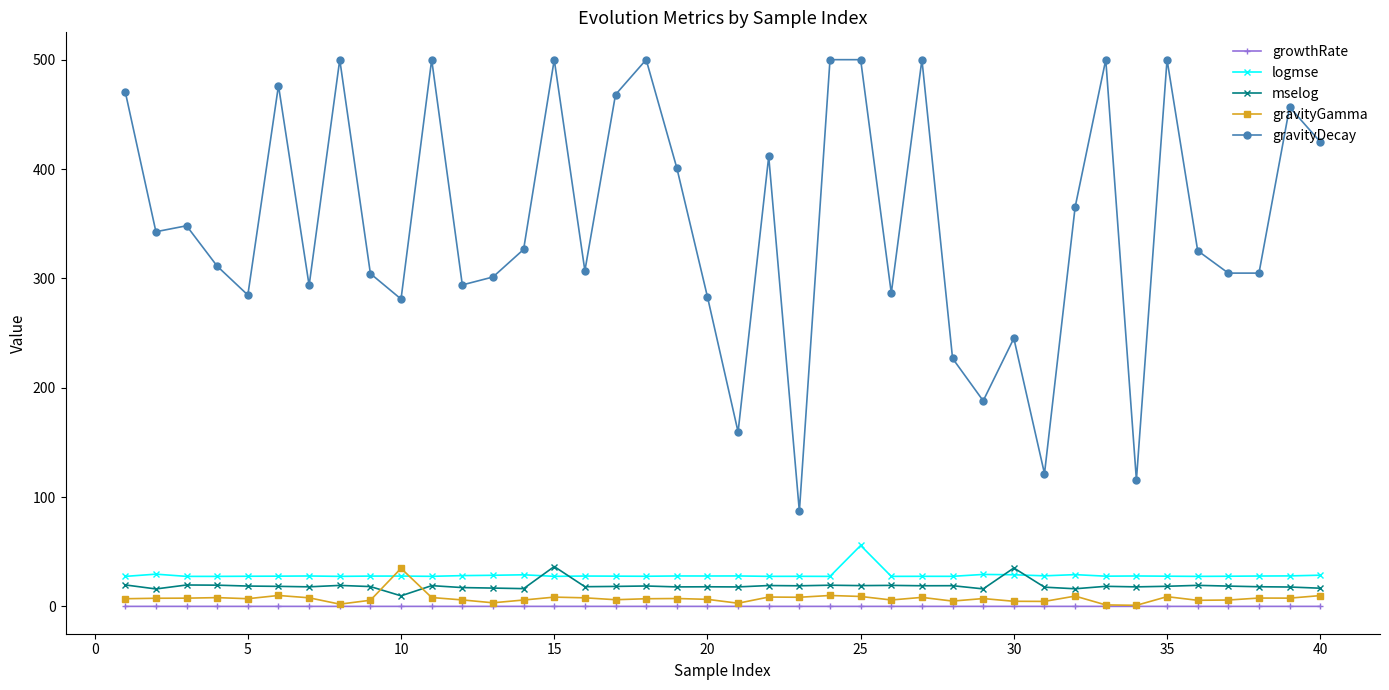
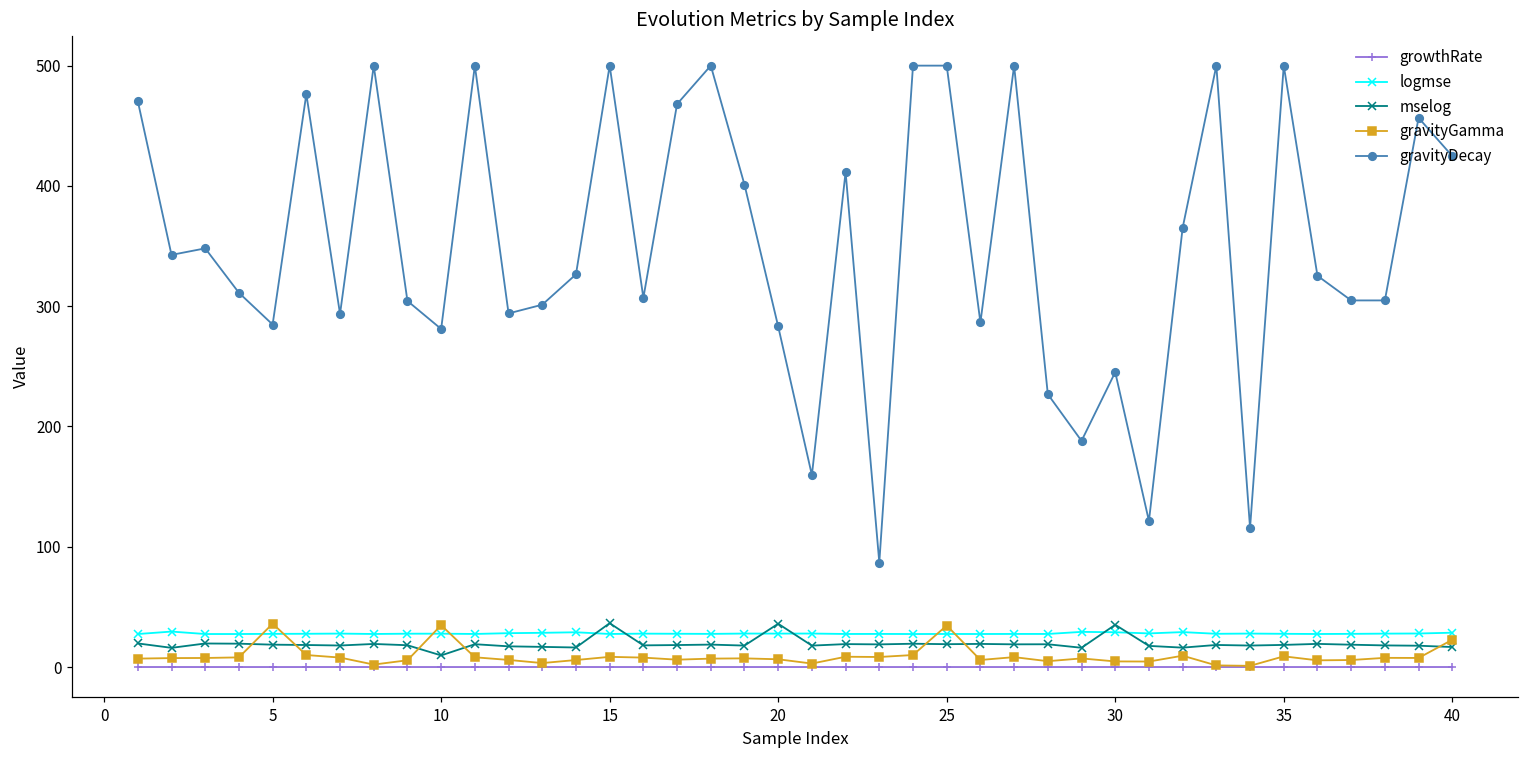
gravityGamma, 5: 7 -> 36
mselog, 20: 18 -> 36
logmse, 25: 56 -> 28
gravityGamma, 25: 9 -> 35
gravityGamma, 40: 10 -> 23
